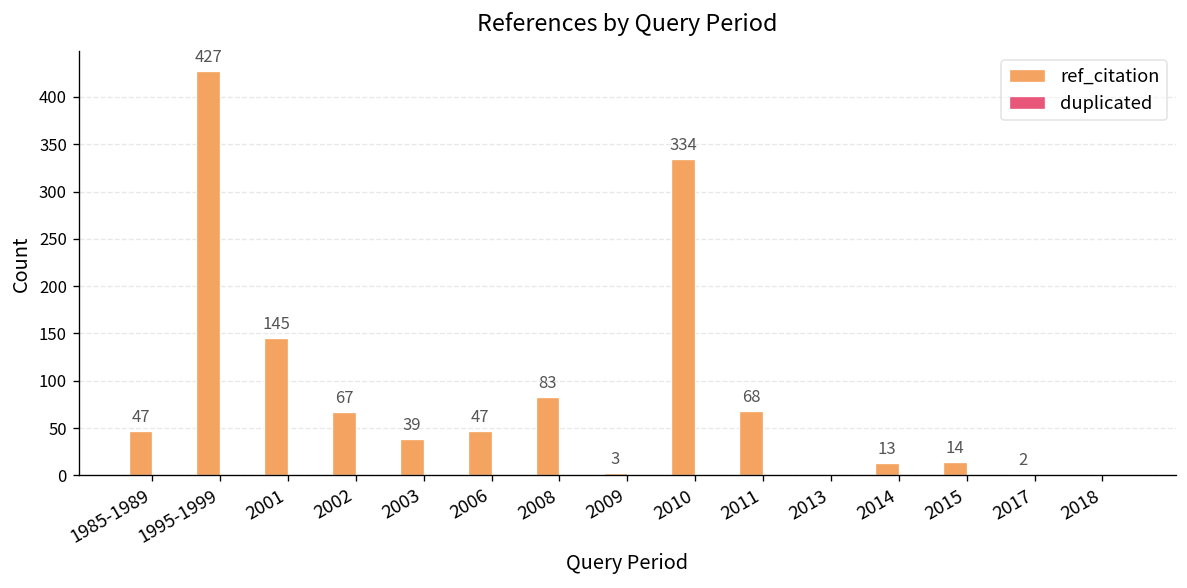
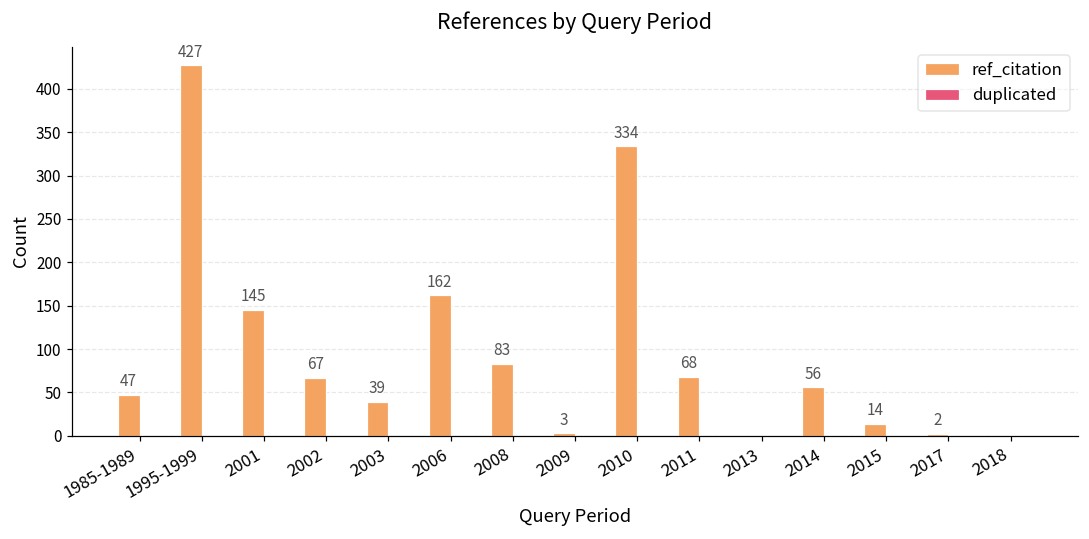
ref_citation, 2006: 47 -> 162
ref_citation, 2014: 13 -> 56
